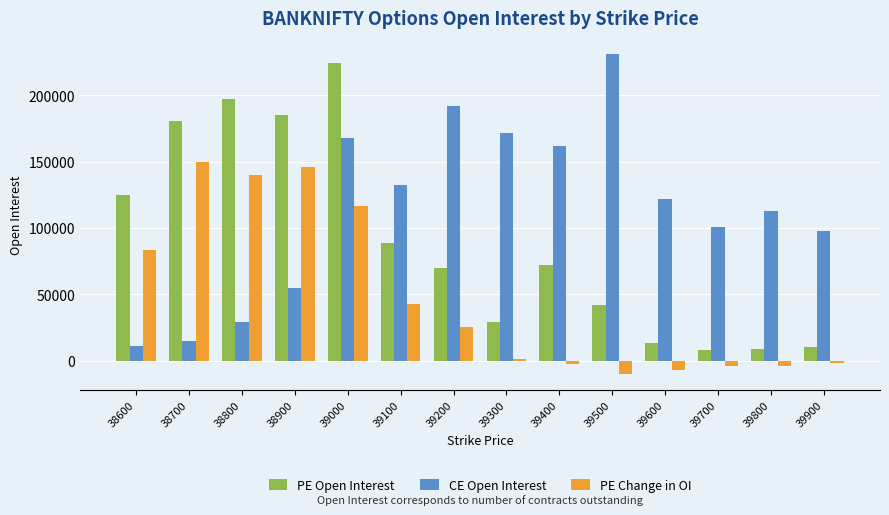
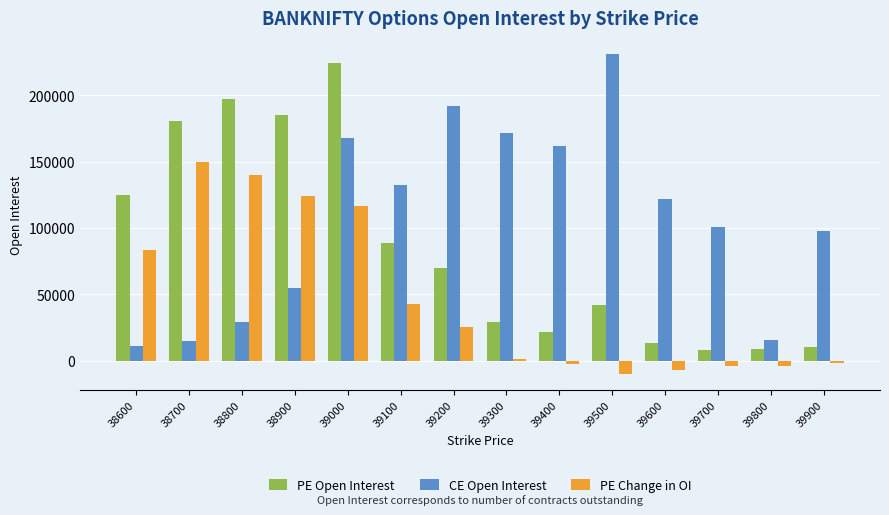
PE Change in OI, 38900: 146000 -> 124000
PE Open Interest, 39400: 72000 -> 22000
CE Open Interest, 39800: 113000 -> 16000
